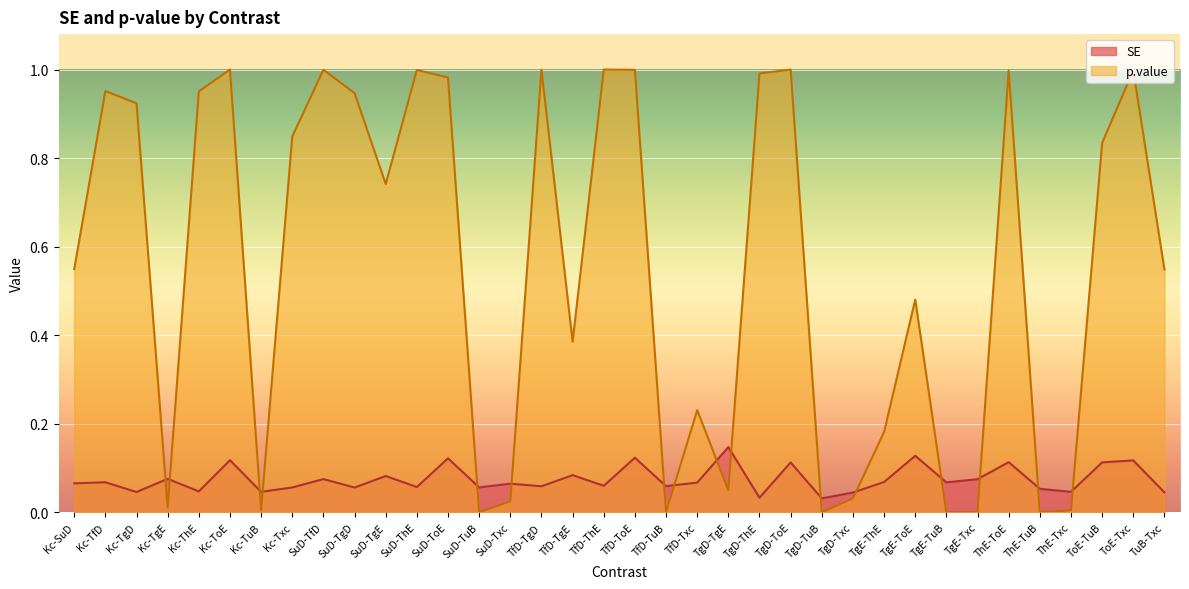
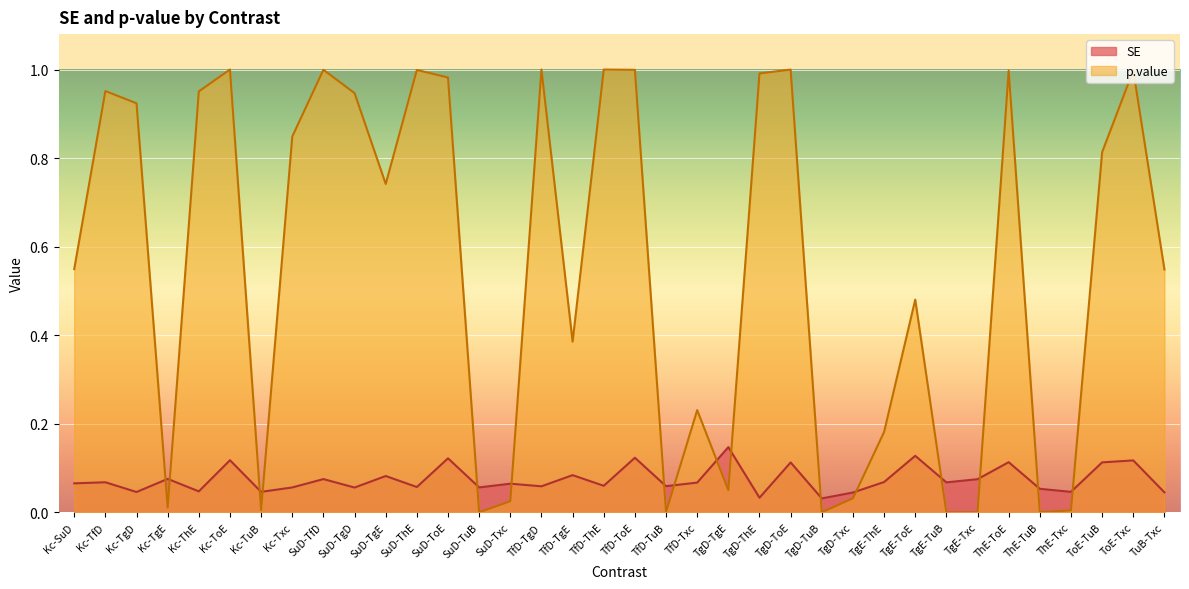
p.value, ToE-TuB: 0.83 -> 0.81
